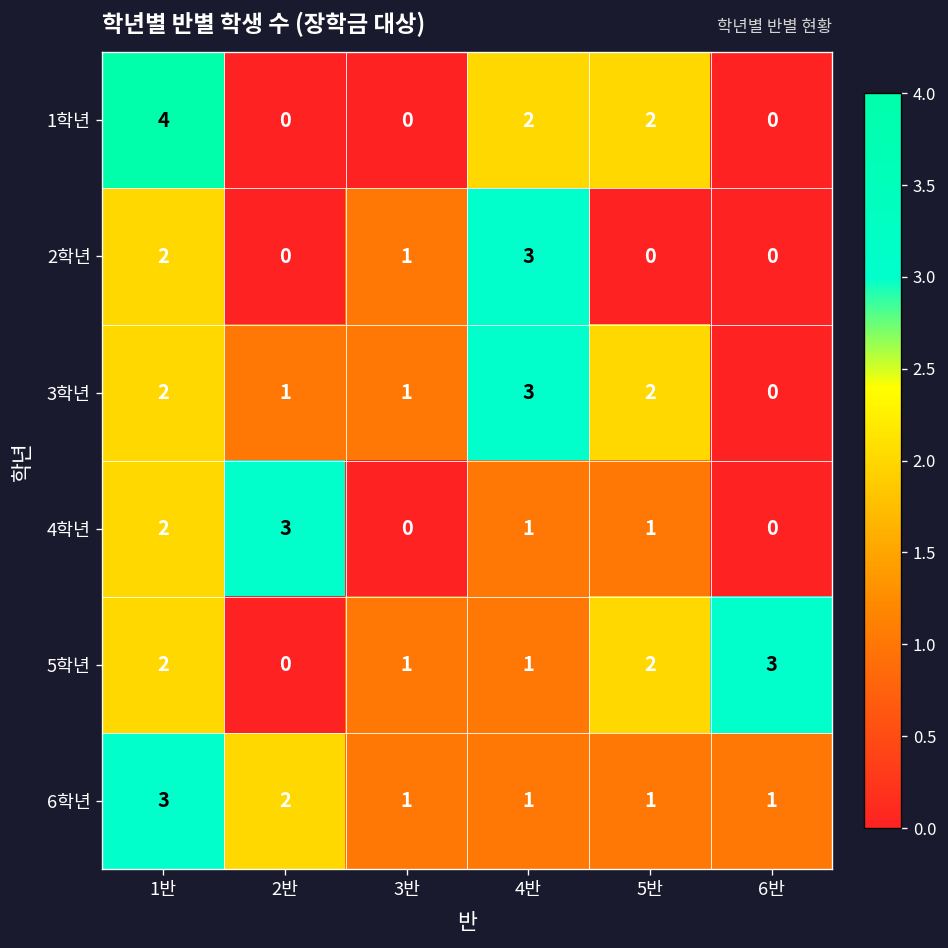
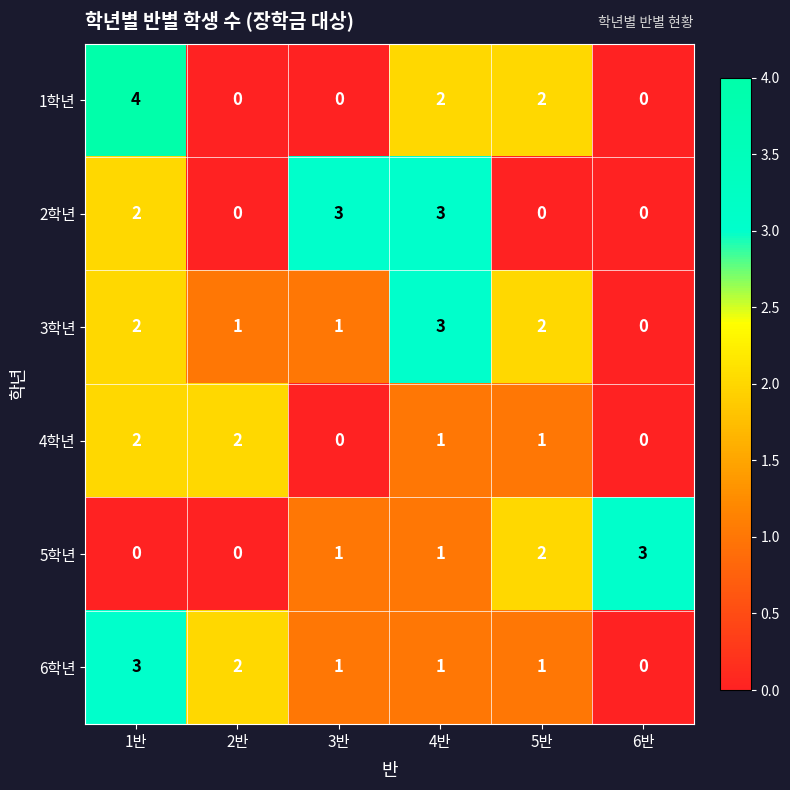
2학년, 3반: 1 -> 3
4학년, 2반: 3 -> 2
5학년, 1반: 2 -> 0
6학년, 6반: 1 -> 0
